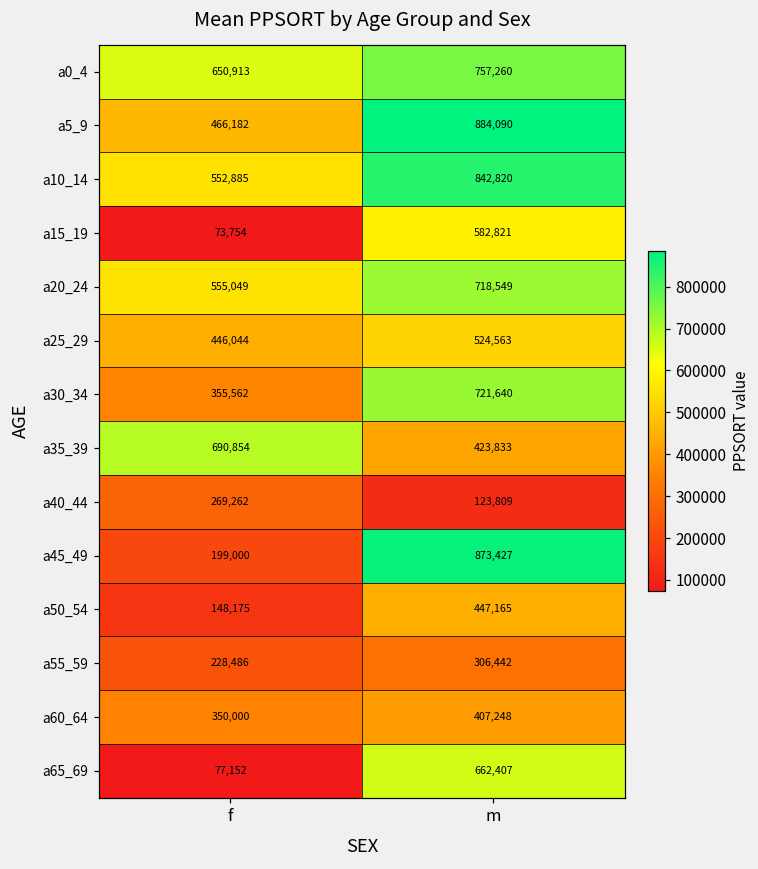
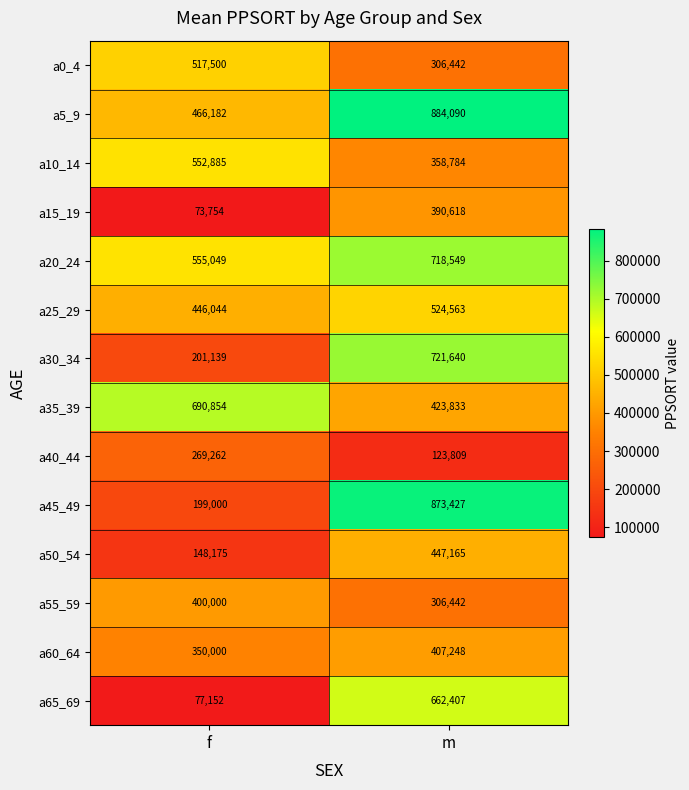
a0_4, f: 650,913 -> 517,500
a0_4, m: 757,260 -> 306,442
a10_14, m: 842,820 -> 358,784
a15_19, m: 582,821 -> 390,618
a30_34, f: 355,562 -> 201,139
a55_59, f: 228,486 -> 400,000
